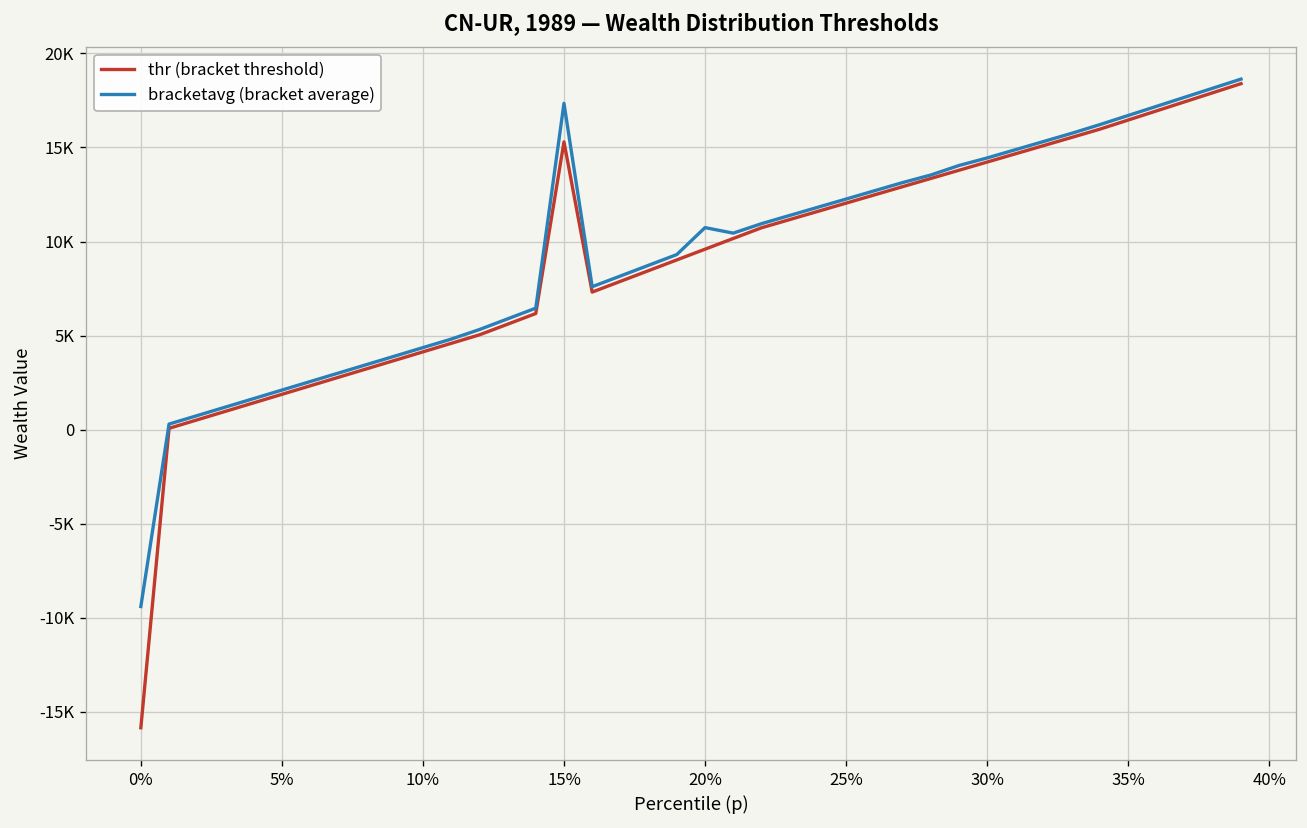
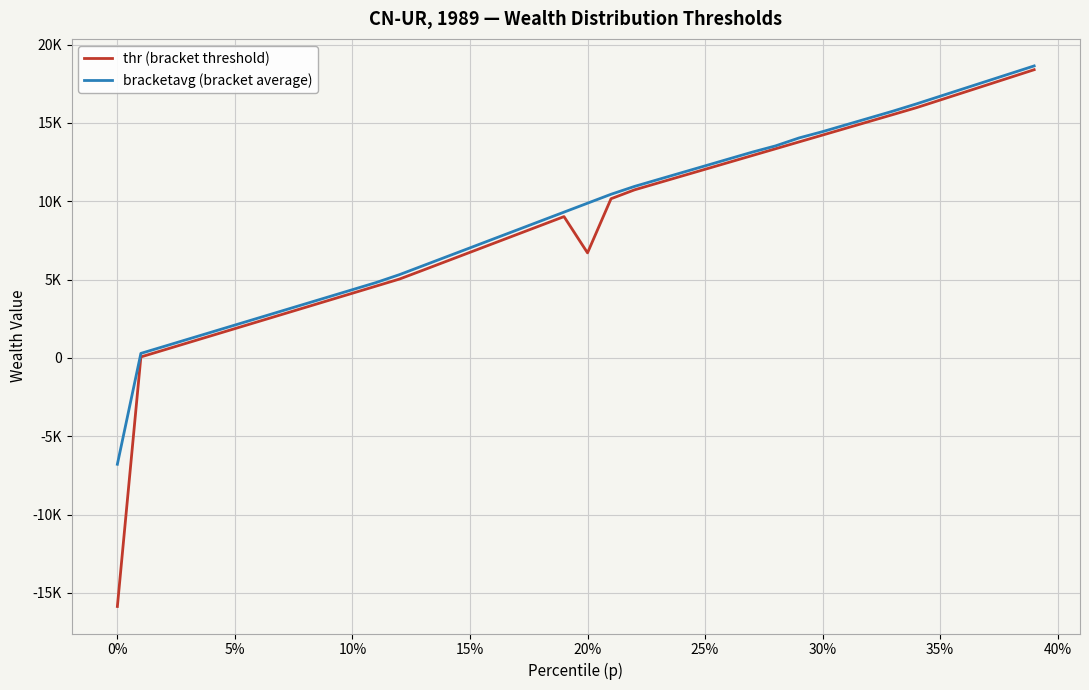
bracketavg (bracket average), 0%: -9400 -> -6800
thr (bracket threshold), 15%: 15300 -> 6700
bracketavg (bracket average), 15%: 17300 -> 7000
thr (bracket threshold), 20%: 9600 -> 6700
bracketavg (bracket average), 20%: 10700 -> 9900
